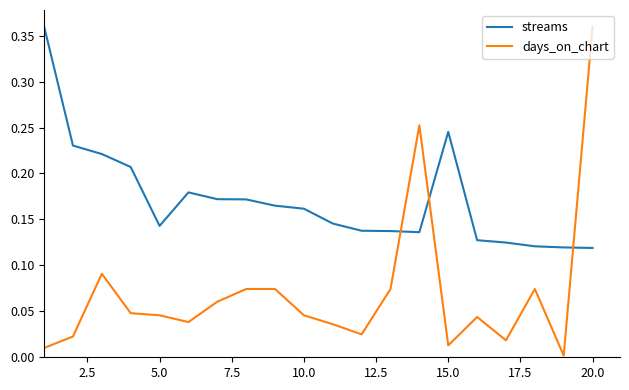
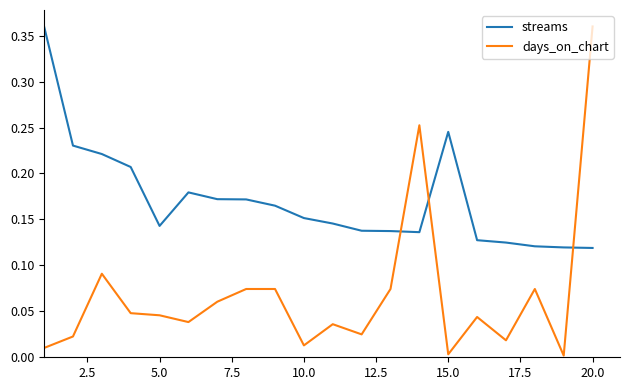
streams, 10.0: 0.16 -> 0.15
days_on_chart, 10.0: 0.05 -> 0.01
days_on_chart, 15.0: 0.01 -> 0.00
